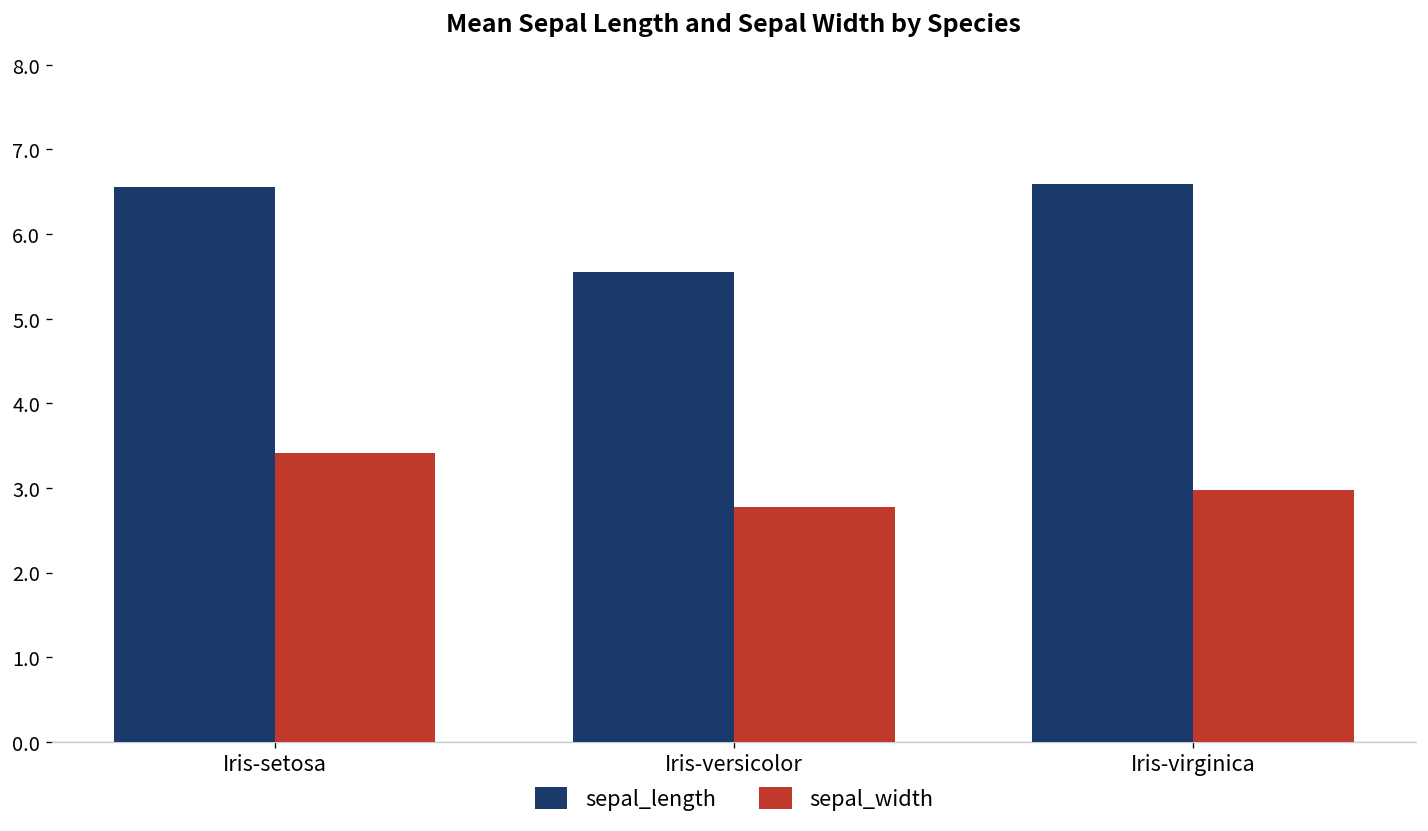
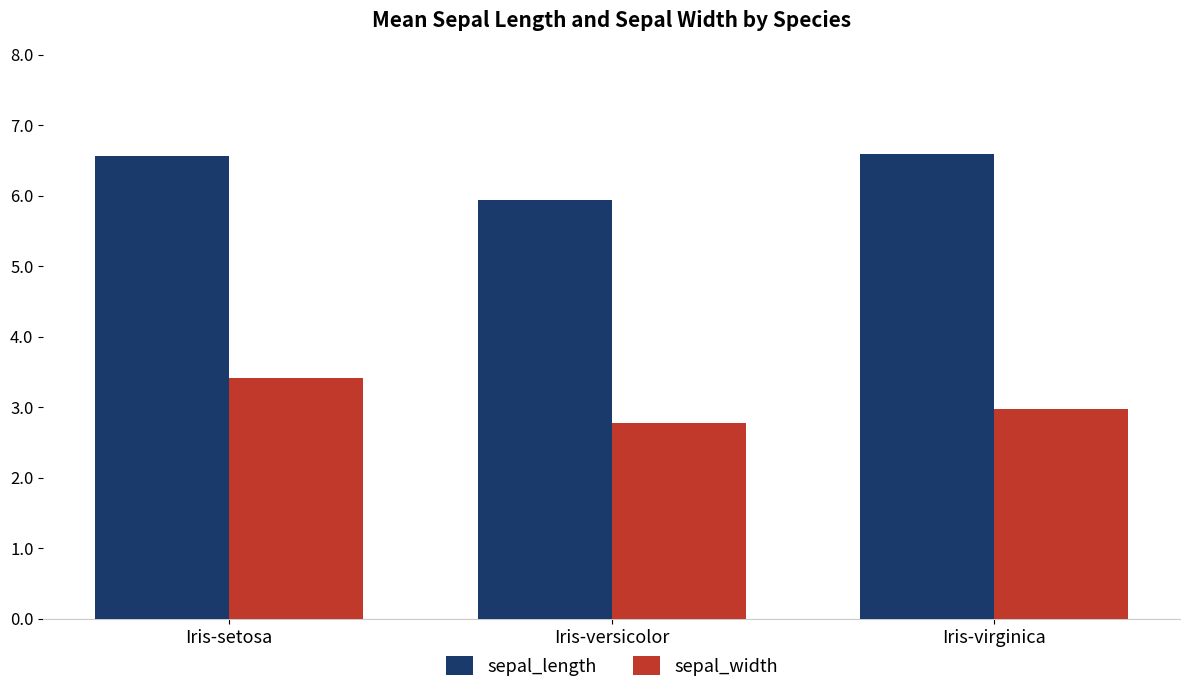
sepal_length, Iris-versicolor: 5.5 -> 5.9
